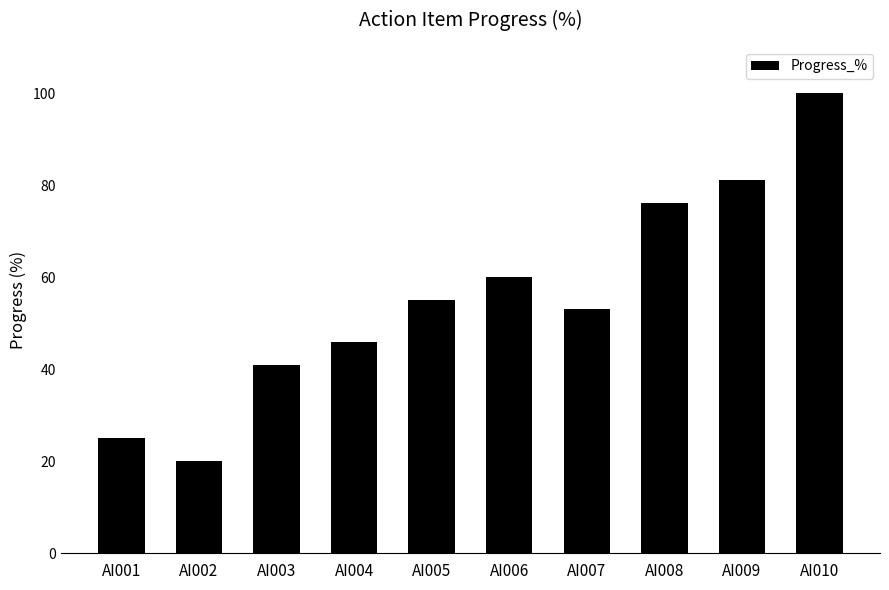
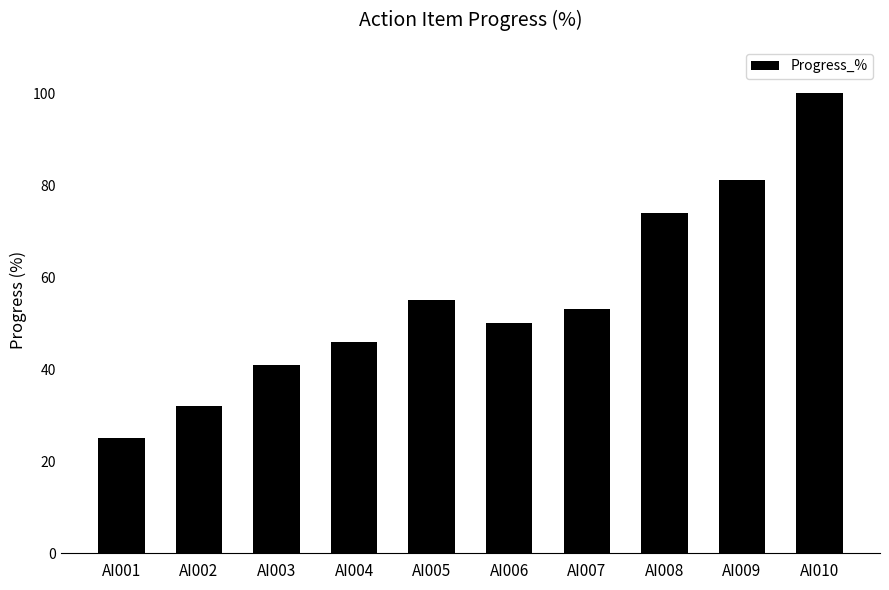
AI002: 20 -> 32
AI006: 60 -> 50
AI008: 76 -> 74
